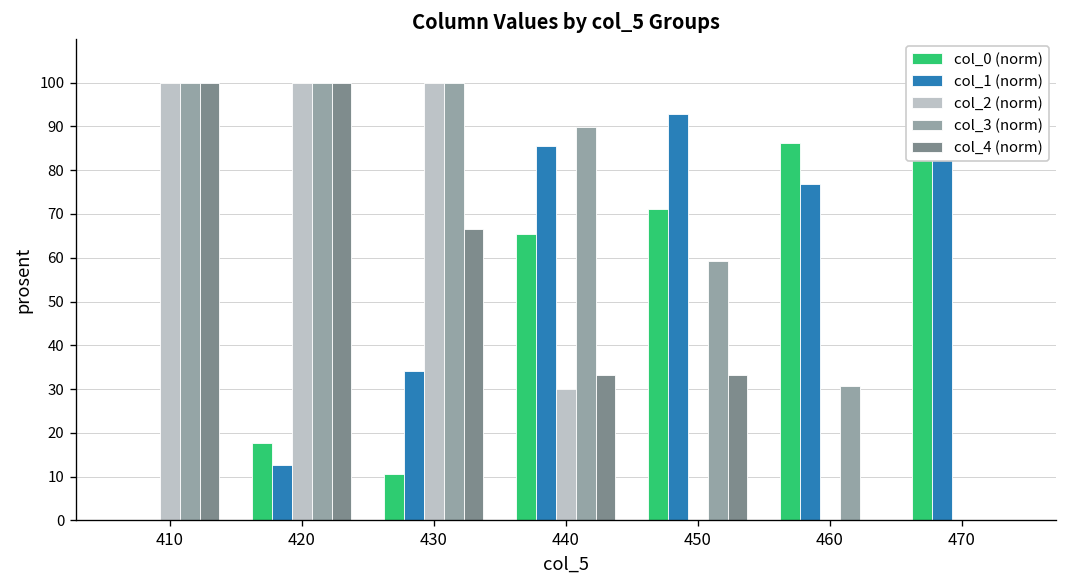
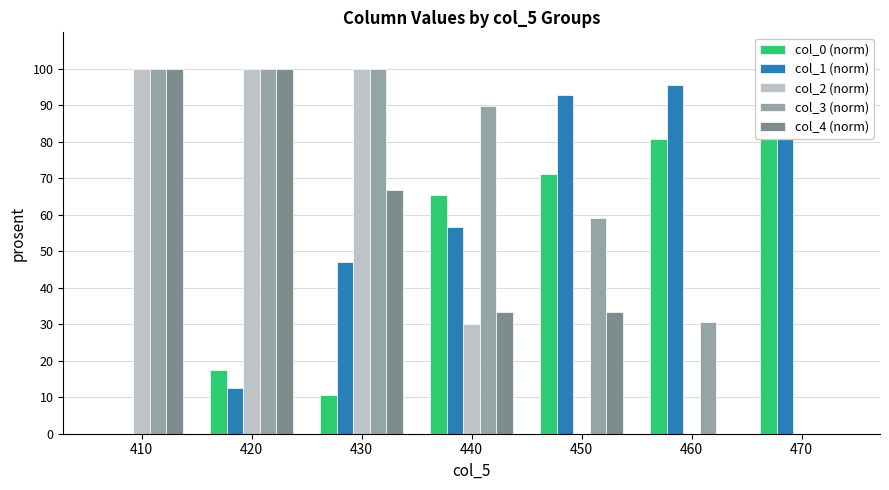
col_1 (norm), 430: 34 -> 47
col_1 (norm), 440: 85 -> 57
col_0 (norm), 460: 86 -> 81
col_1 (norm), 460: 77 -> 96
